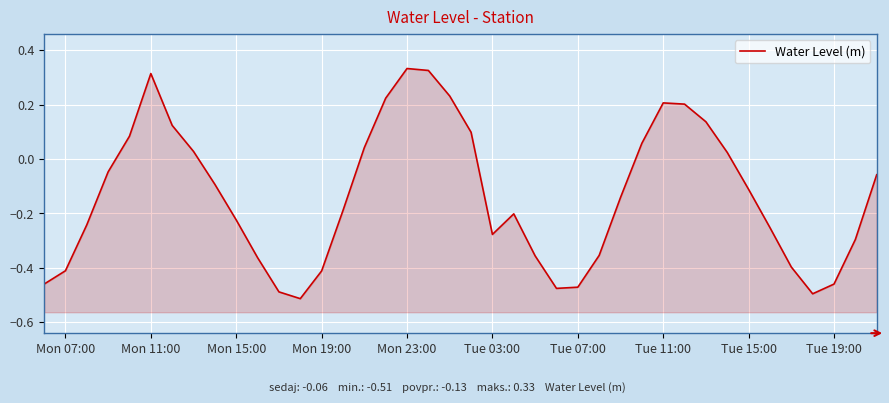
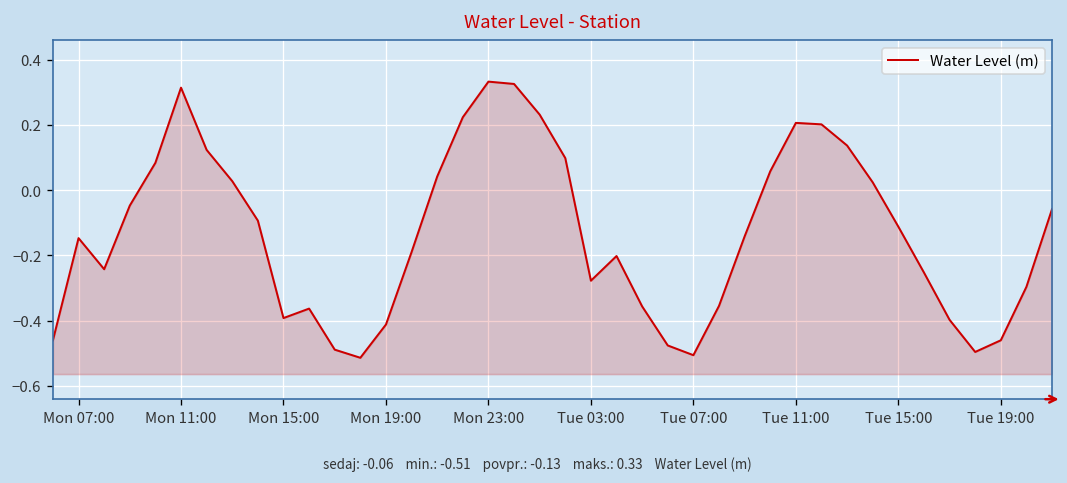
Mon 07:00: -0.41 -> -0.15
Mon 15:00: -0.22 -> -0.39
Tue 07:00: -0.47 -> -0.51
